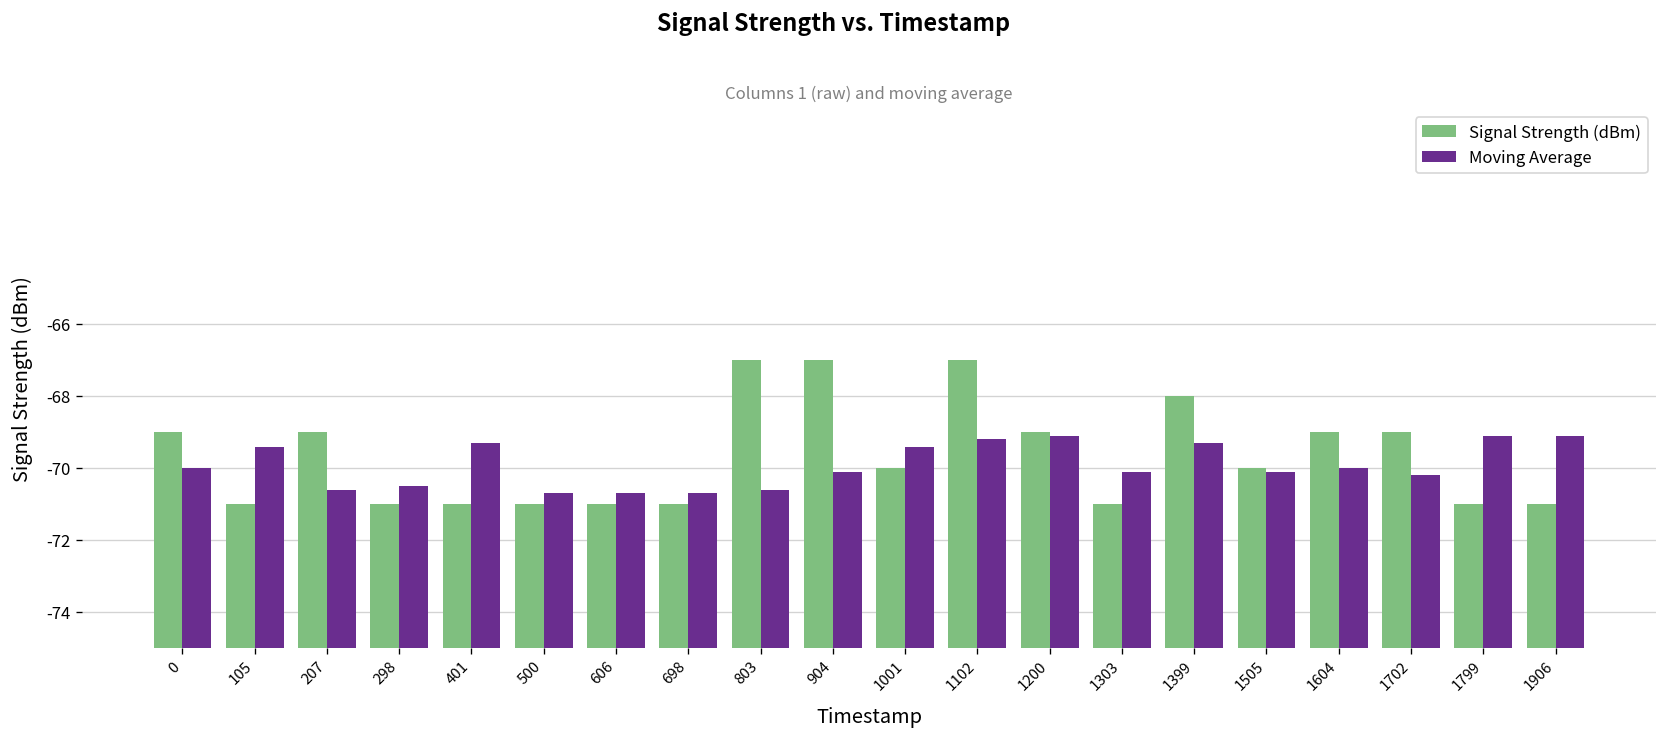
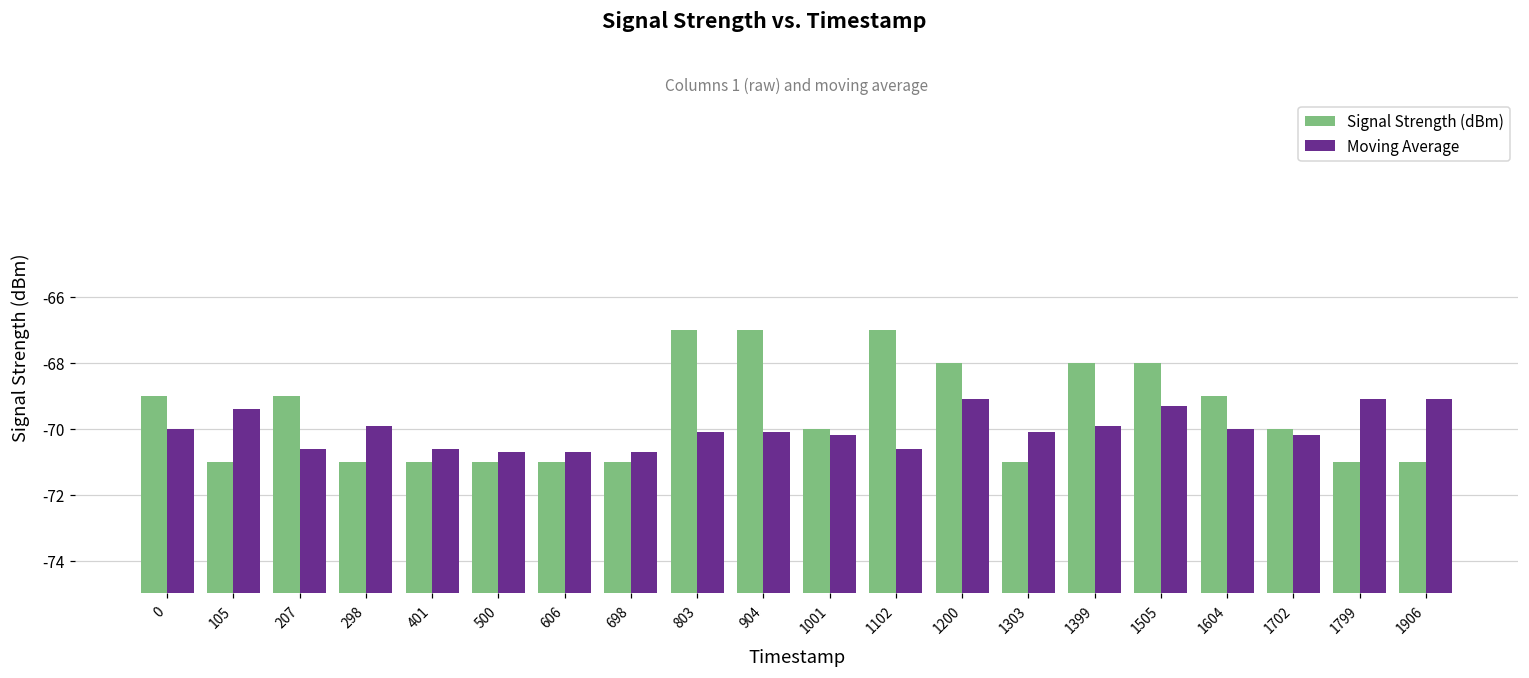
Moving Average, 298: -70.5 -> -69.9
Moving Average, 401: -69.3 -> -70.6
Moving Average, 803: -70.6 -> -70.1
Moving Average, 1001: -69.4 -> -70.2
Moving Average, 1102: -69.2 -> -70.6
Signal Strength (dBm), 1200: -69 -> -68
Moving Average, 1399: -69.3 -> -69.9
Signal Strength (dBm), 1505: -70 -> -68
Moving Average, 1505: -70.1 -> -69.3
Signal Strength (dBm), 1702: -69 -> -70
